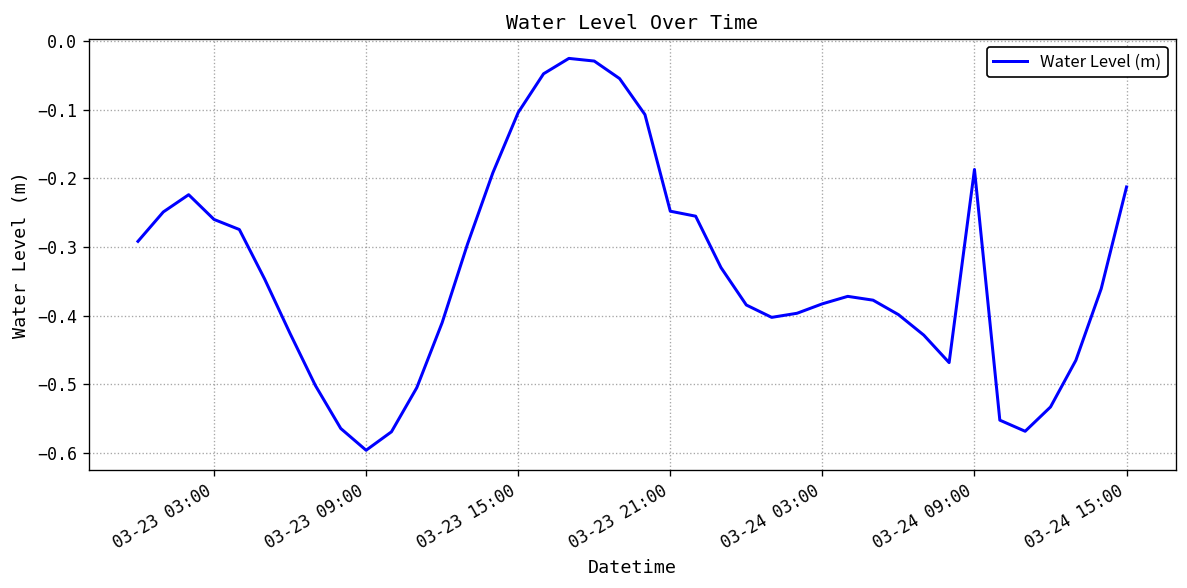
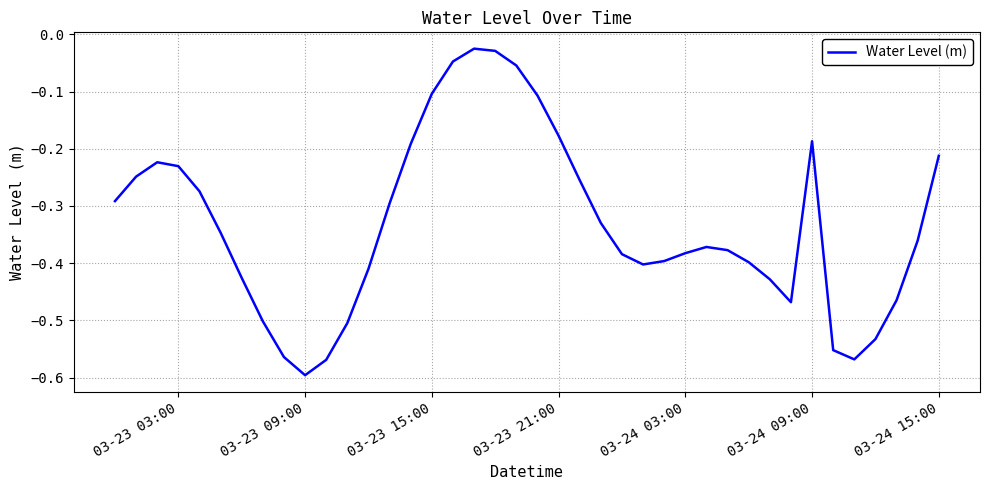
03-23 03:00: -0.26 -> -0.23
03-23 21:00: -0.25 -> -0.18
